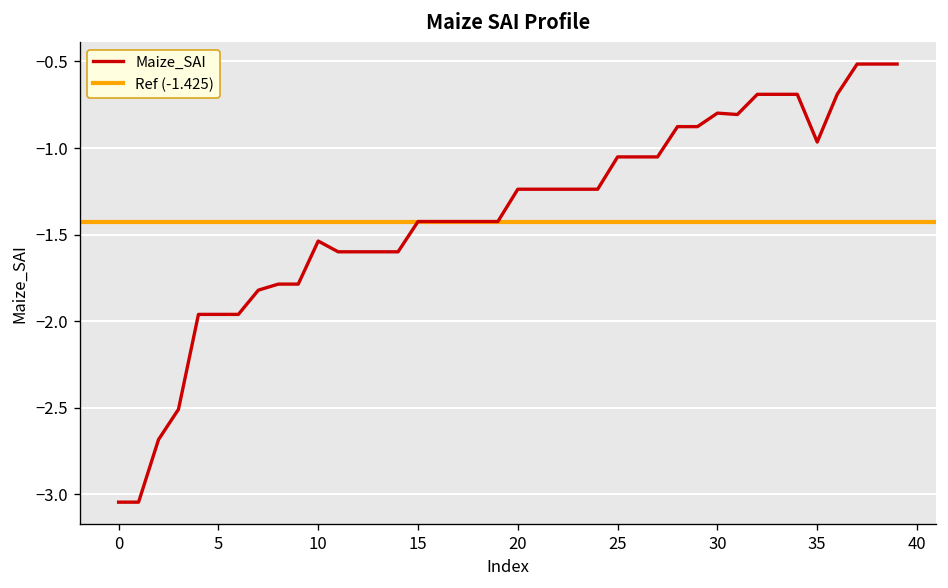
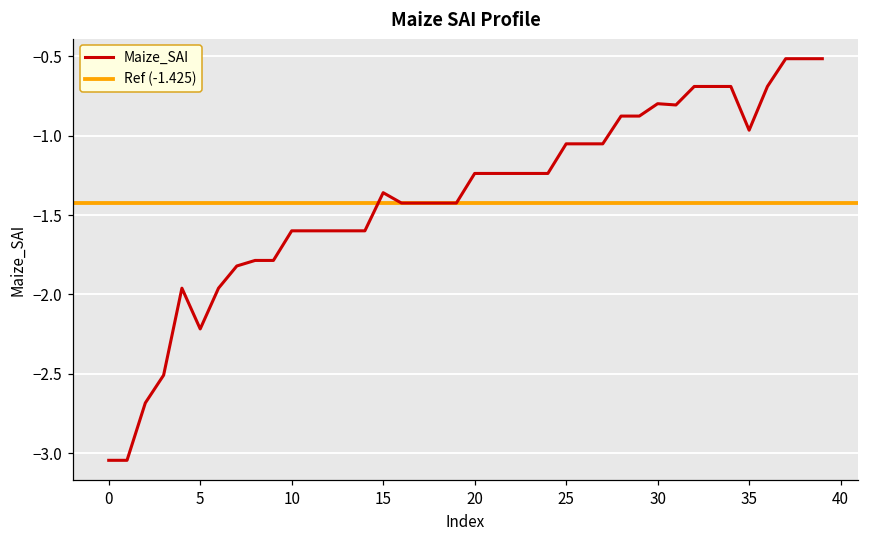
5: -1.96 -> -2.22
10: -1.54 -> -1.60
15: -1.42 -> -1.36
